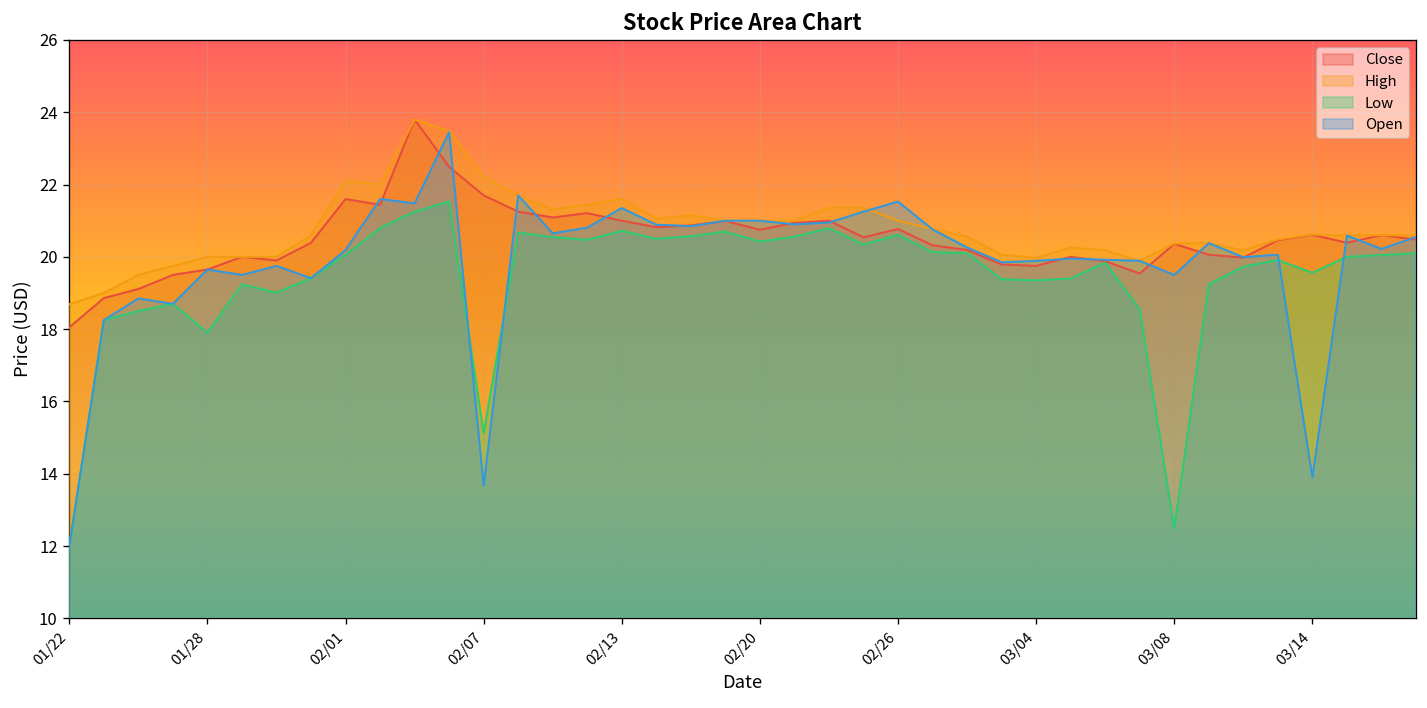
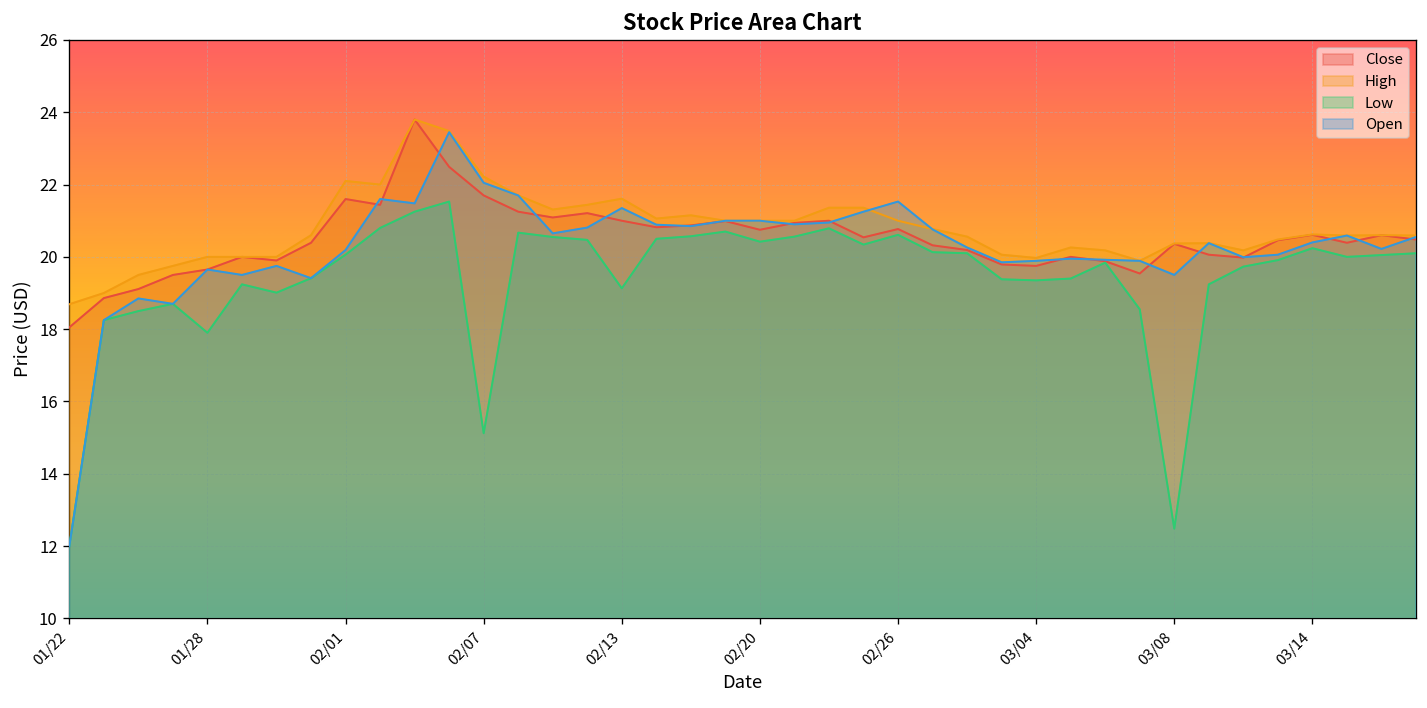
Open, 02/07: 13.7 -> 22.1
Low, 02/13: 20.7 -> 19.1
Low, 03/14: 19.6 -> 20.2
Open, 03/14: 13.9 -> 20.4
